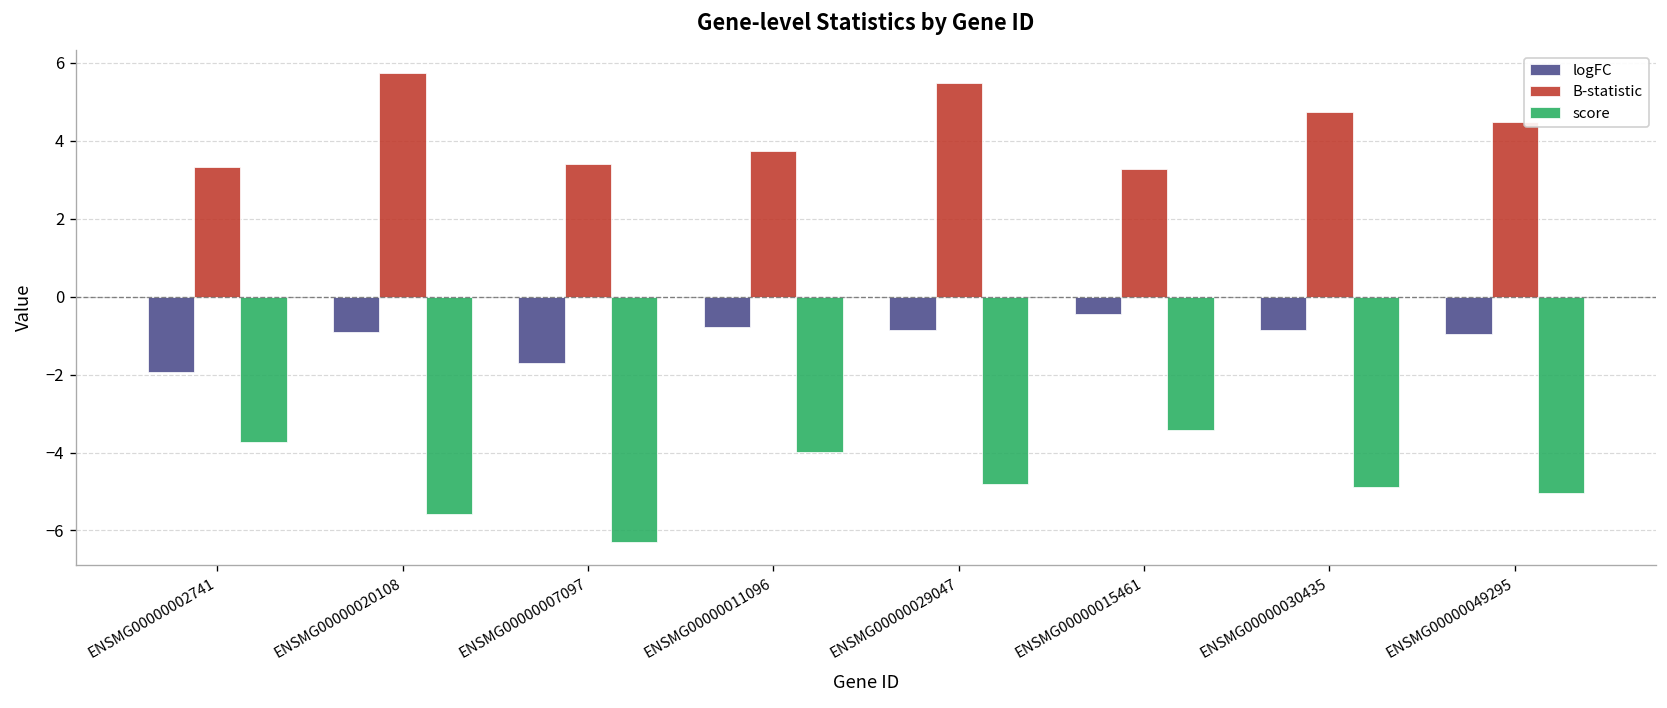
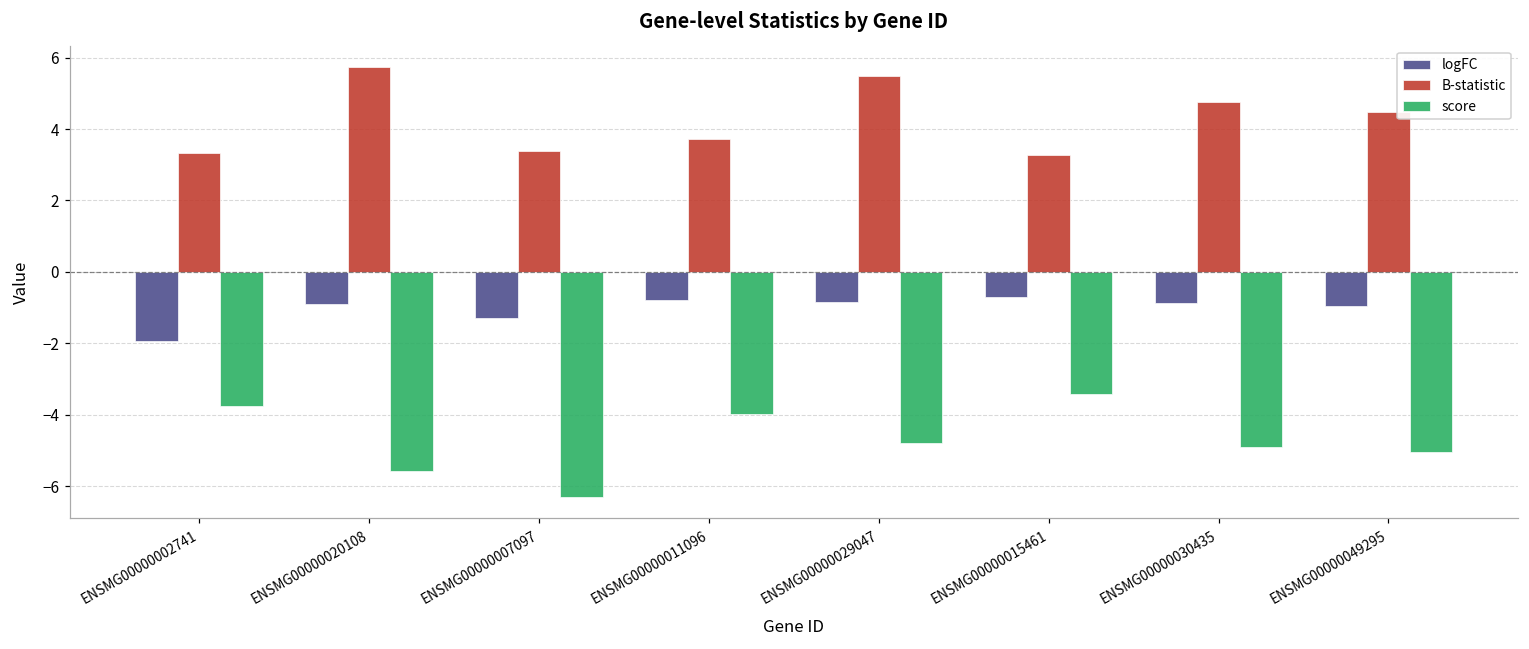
logFC, ENSMG00000007097: -1.7 -> -1.3
logFC, ENSMG00000015461: -0.4 -> -0.7
